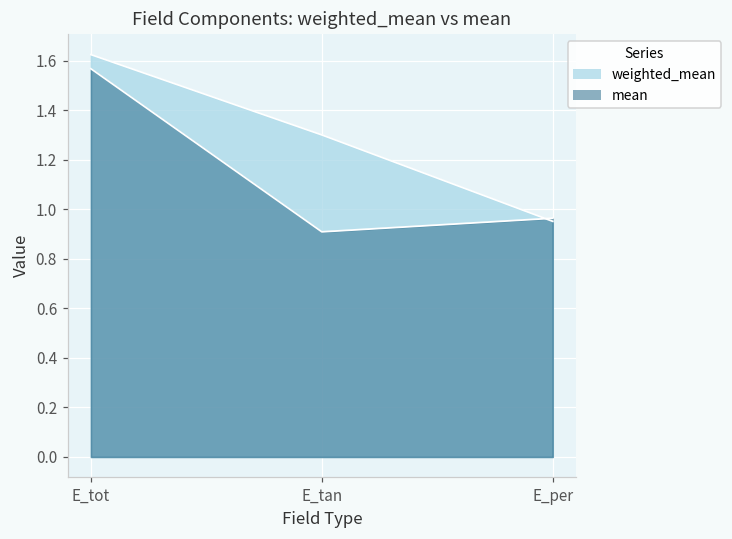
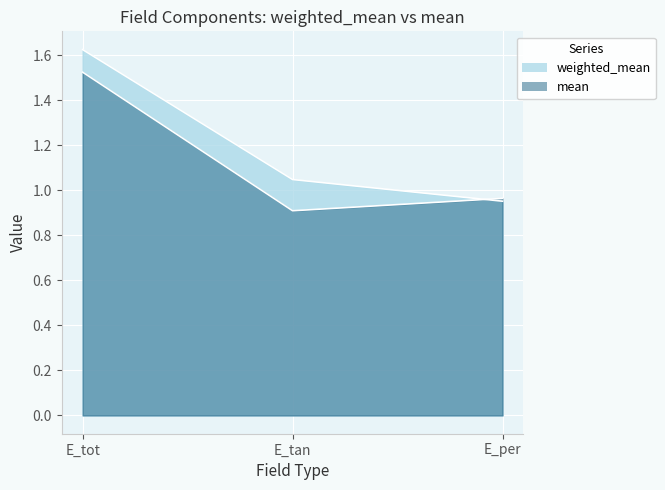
mean, E_tot: 1.57 -> 1.52
weighted_mean, E_tan: 1.30 -> 1.05
